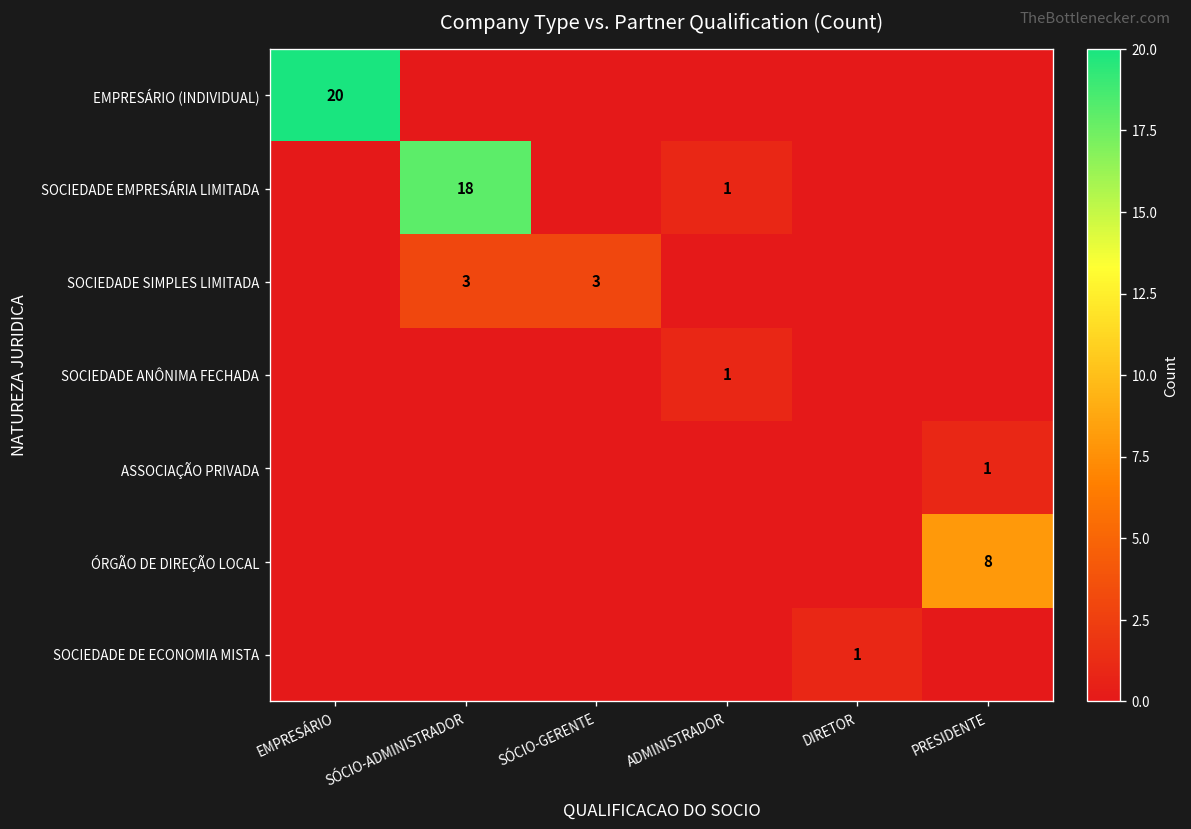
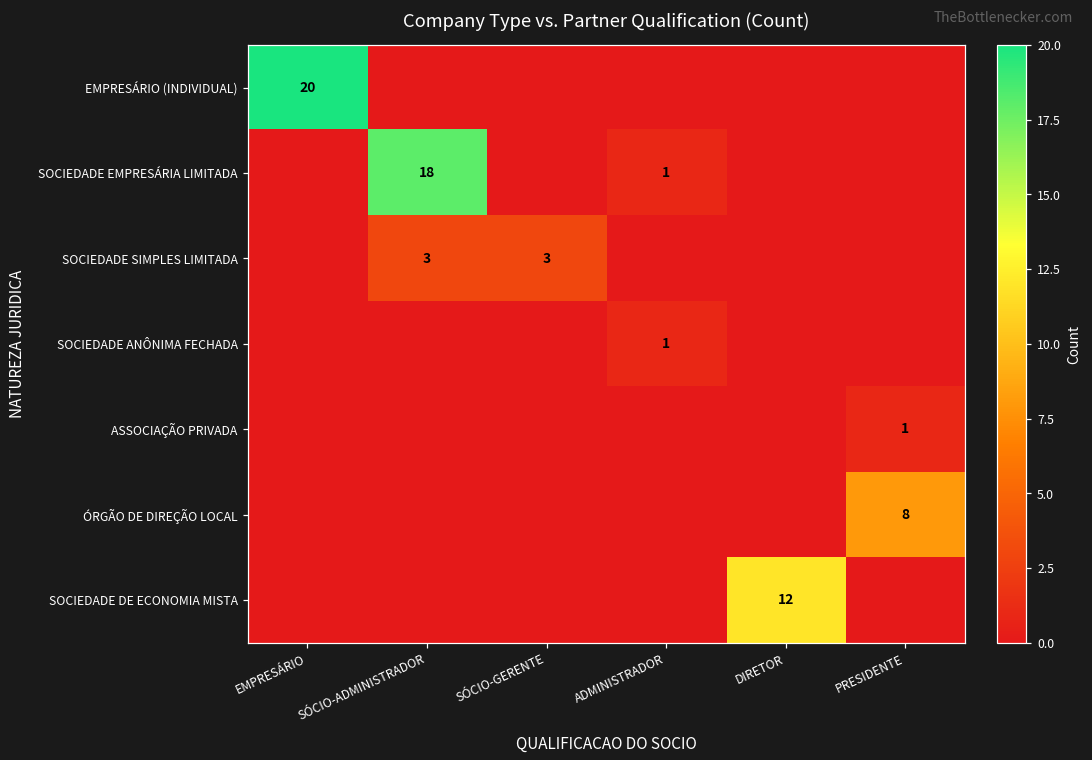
SOCIEDADE DE ECONOMIA MISTA, DIRETOR: 1 -> 12
